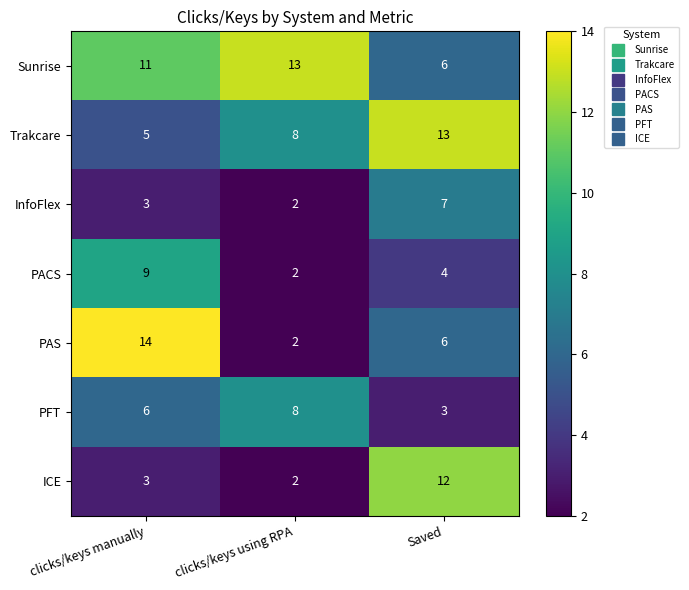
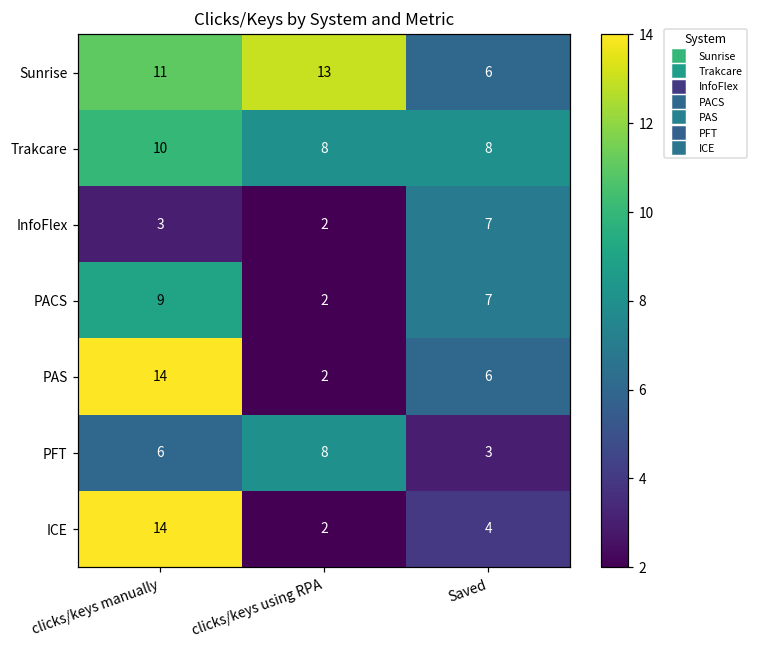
Trakcare, clicks/keys manually: 5 -> 10
Trakcare, Saved: 13 -> 8
PACS, Saved: 4 -> 7
ICE, clicks/keys manually: 3 -> 14
ICE, Saved: 12 -> 4
